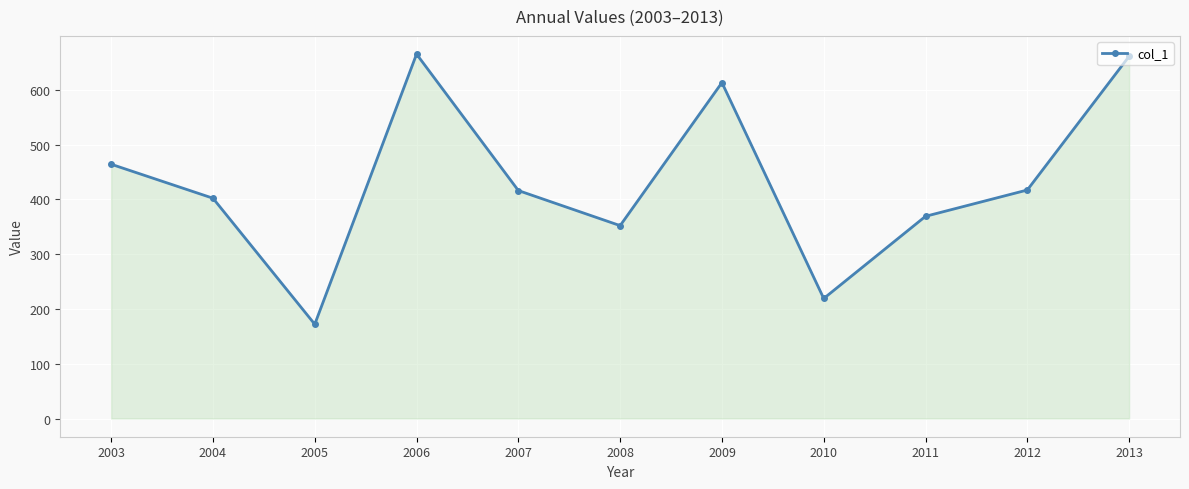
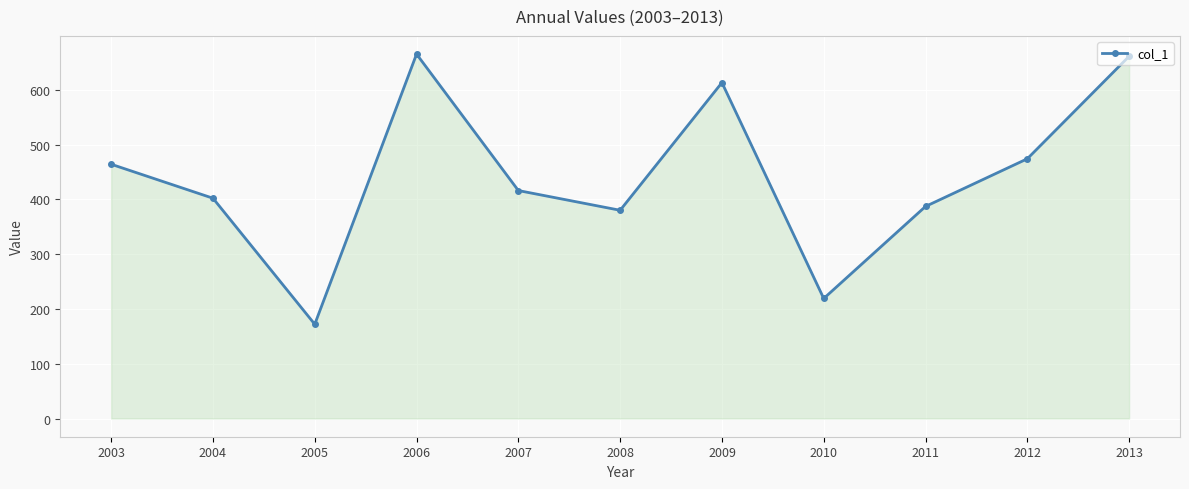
2008: 350 -> 380
2011: 370 -> 390
2012: 420 -> 470
